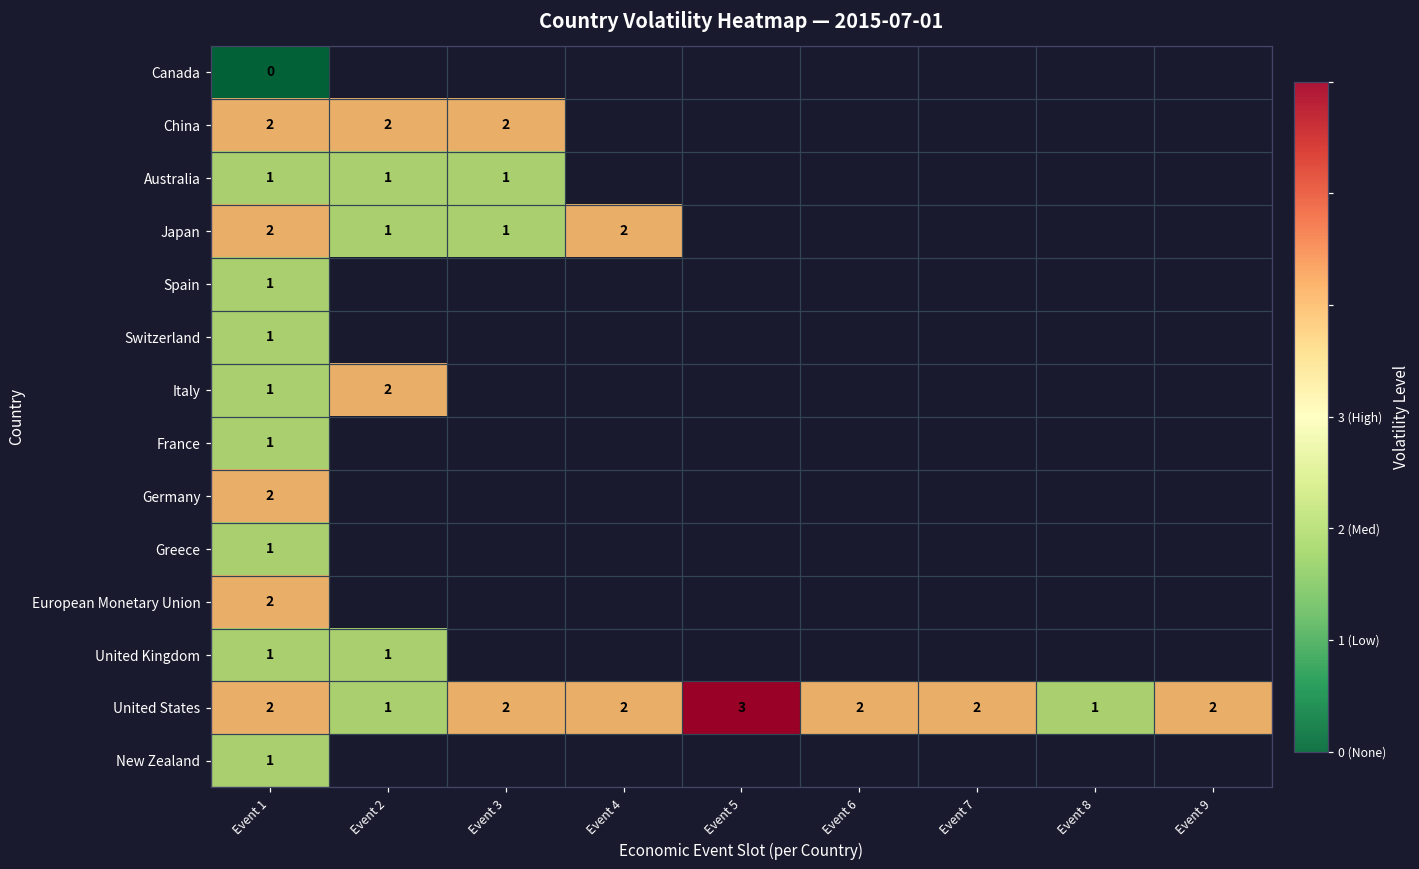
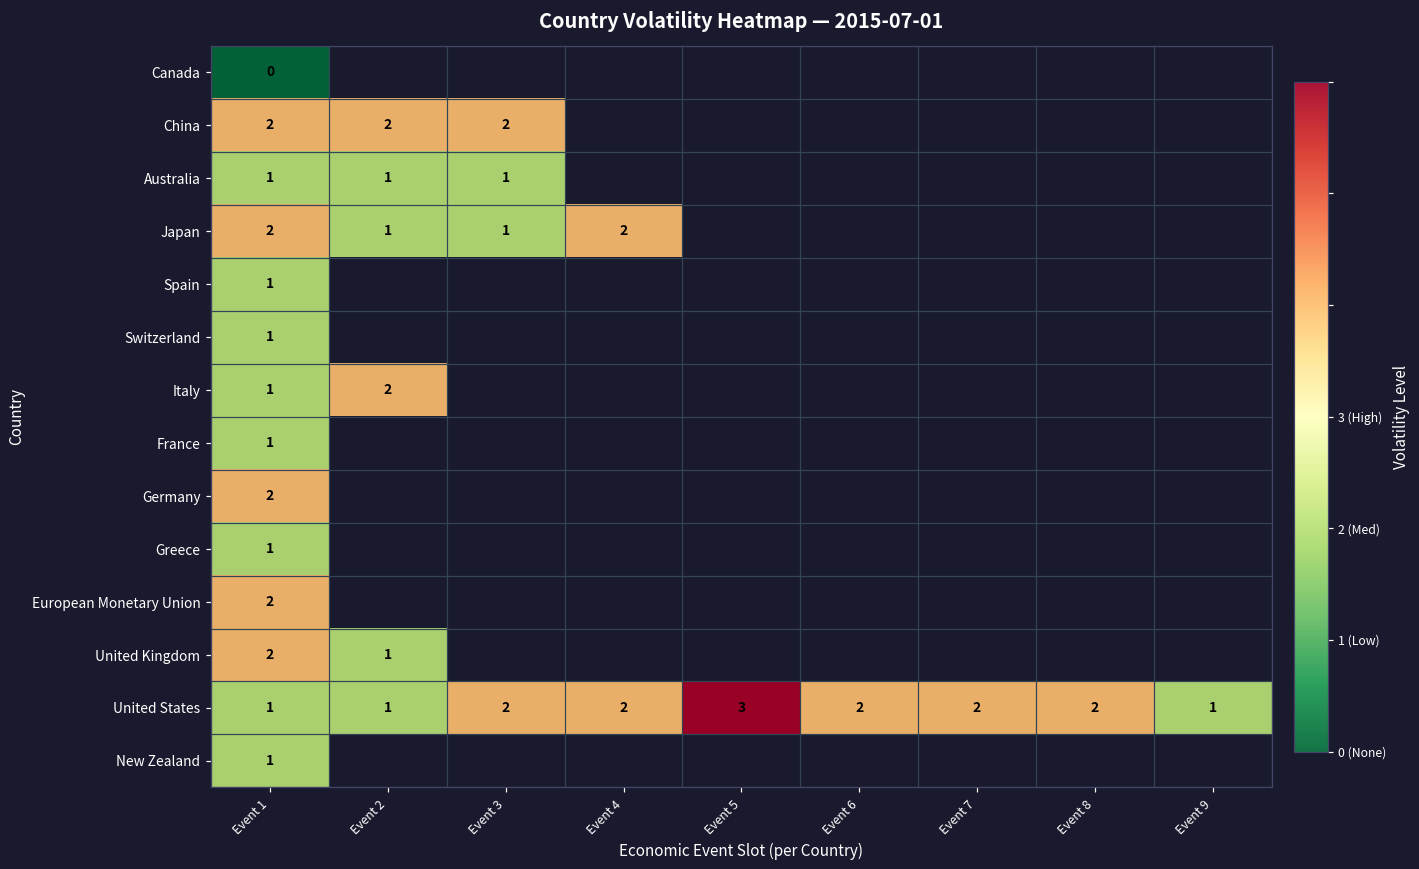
United Kingdom, Event 1: 1 -> 2
United States, Event 1: 2 -> 1
United States, Event 8: 1 -> 2
United States, Event 9: 2 -> 1
